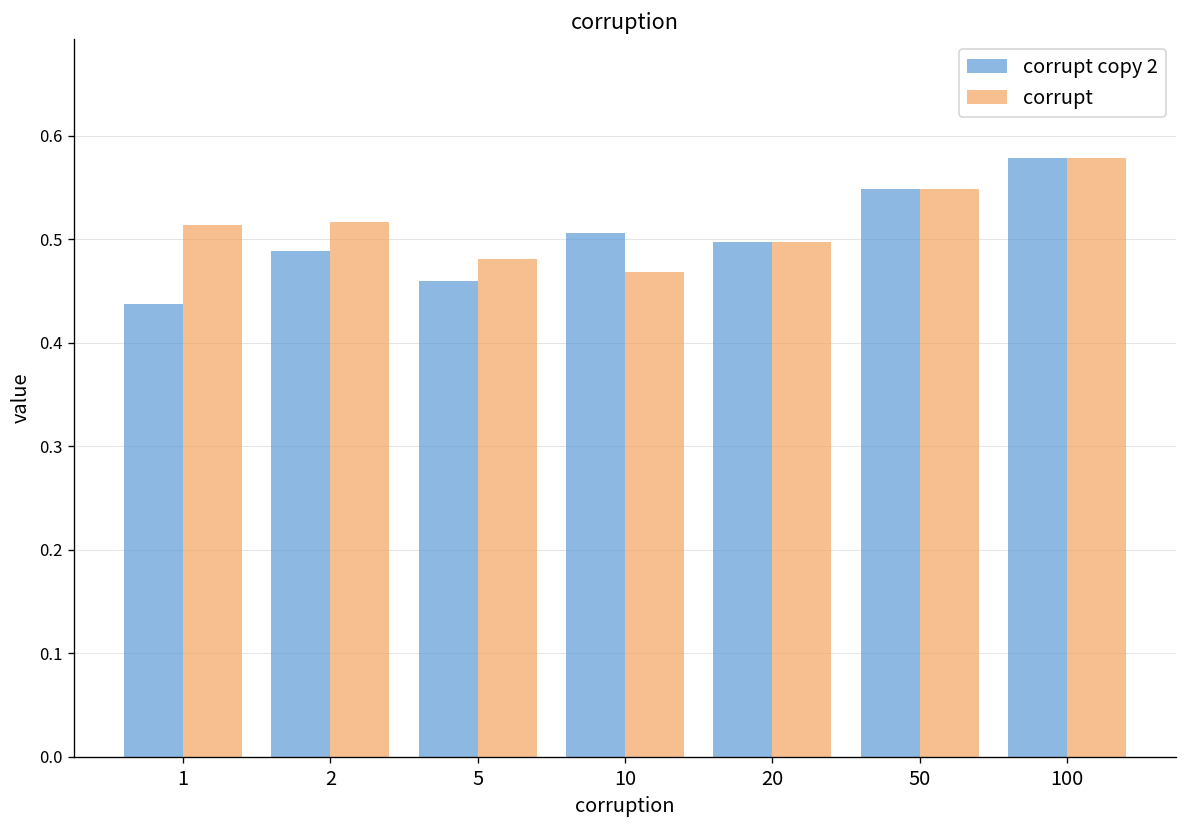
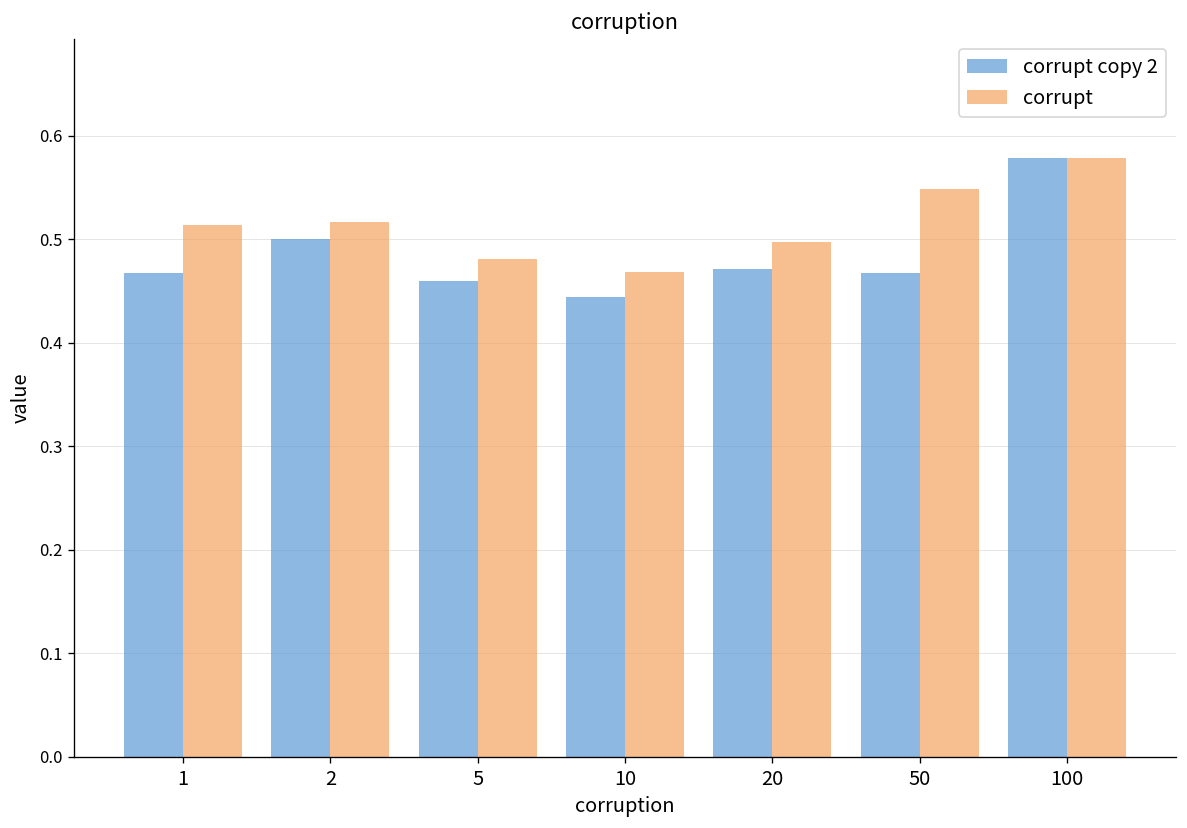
corrupt copy 2, 1: 0.44 -> 0.47
corrupt copy 2, 2: 0.49 -> 0.50
corrupt copy 2, 10: 0.51 -> 0.44
corrupt copy 2, 20: 0.50 -> 0.47
corrupt copy 2, 50: 0.55 -> 0.47
